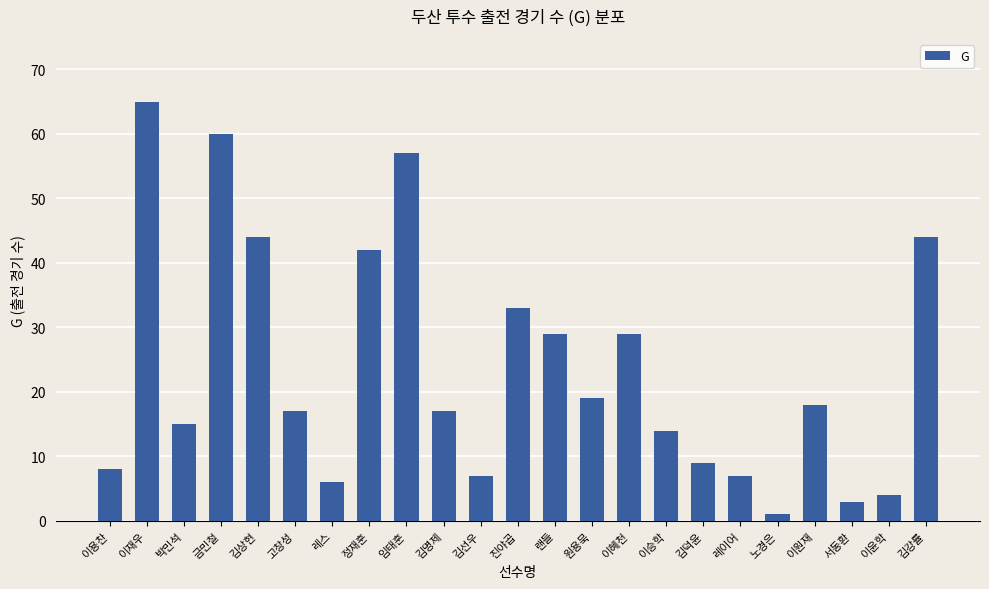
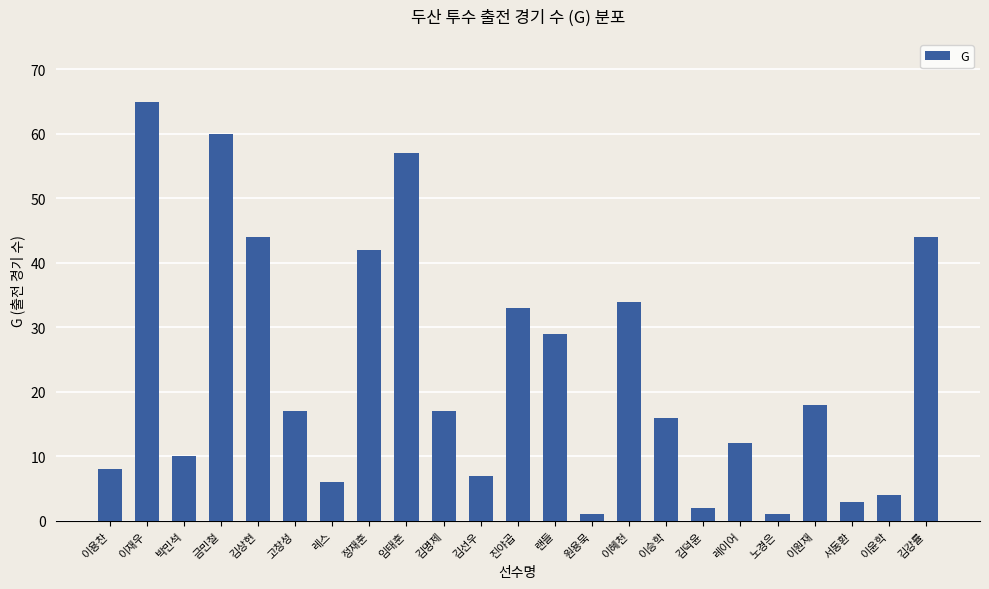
박민석: 15 -> 10
원용묵: 19 -> 1
이혜천: 29 -> 34
이승학: 14 -> 16
김덕윤: 9 -> 2
레이어: 7 -> 12
